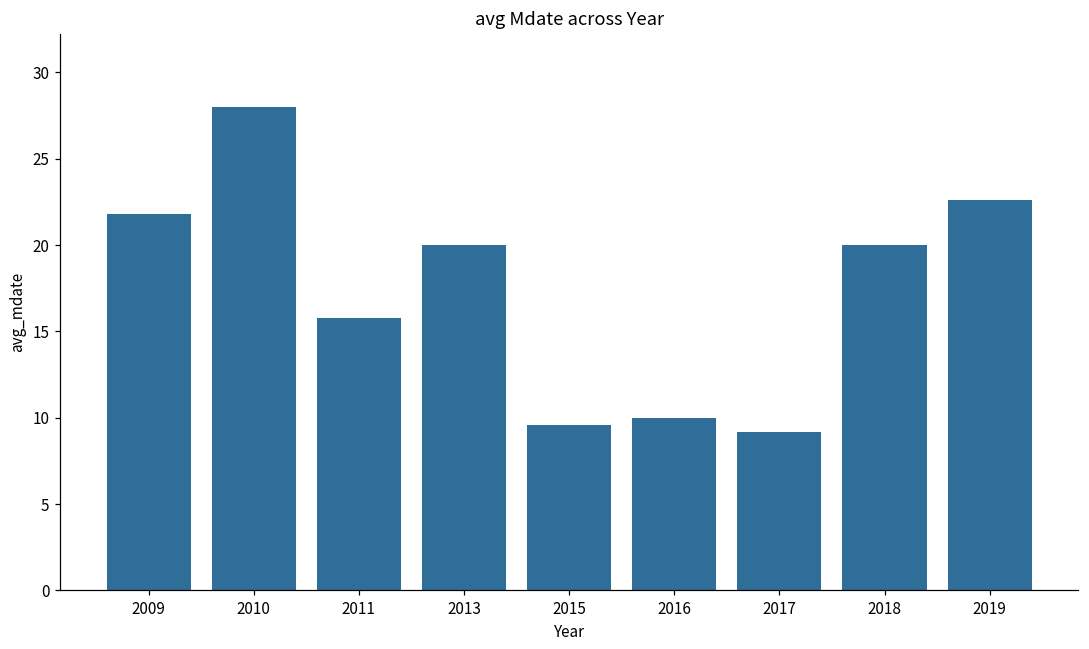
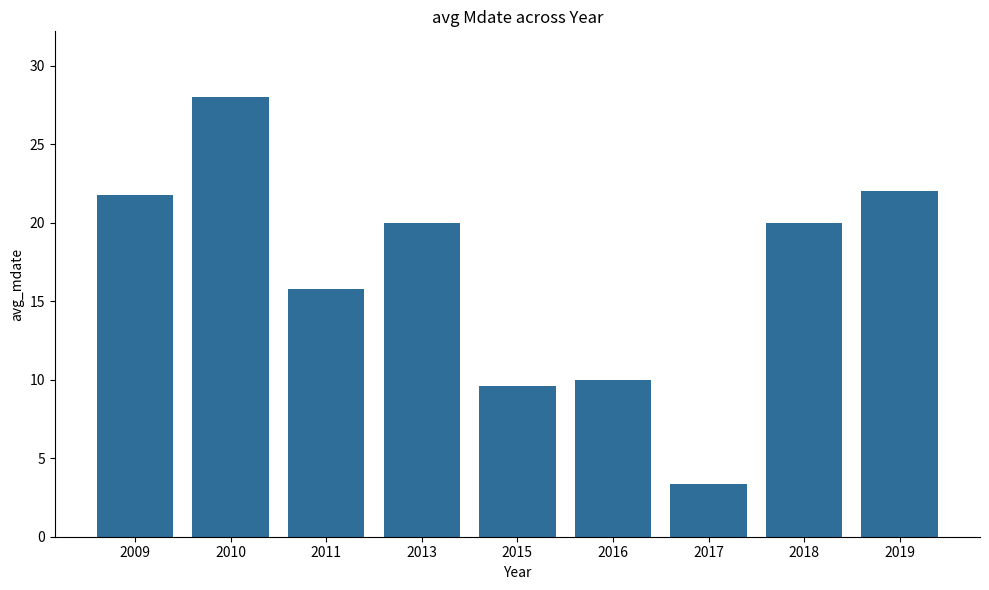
2017: 9.2 -> 3.3
2019: 22.6 -> 22.0
